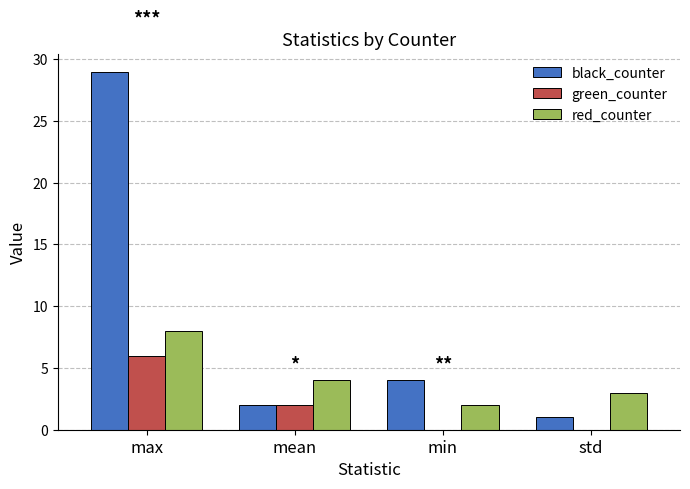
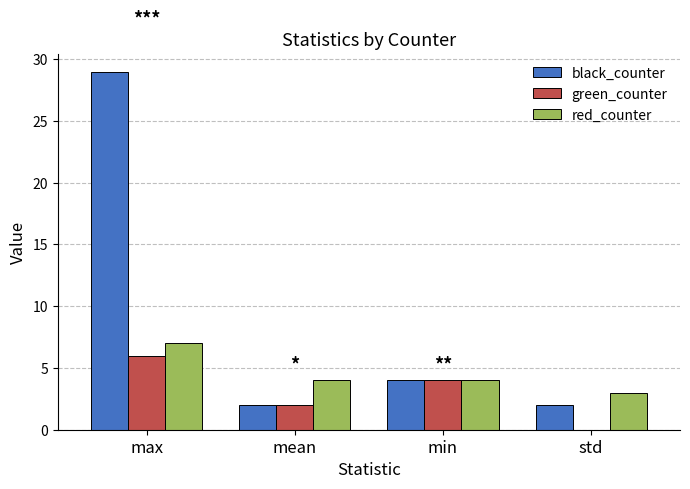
red_counter, max: 8 -> 7
green_counter, min: 0 -> 4
red_counter, min: 2 -> 4
black_counter, std: 1 -> 2
